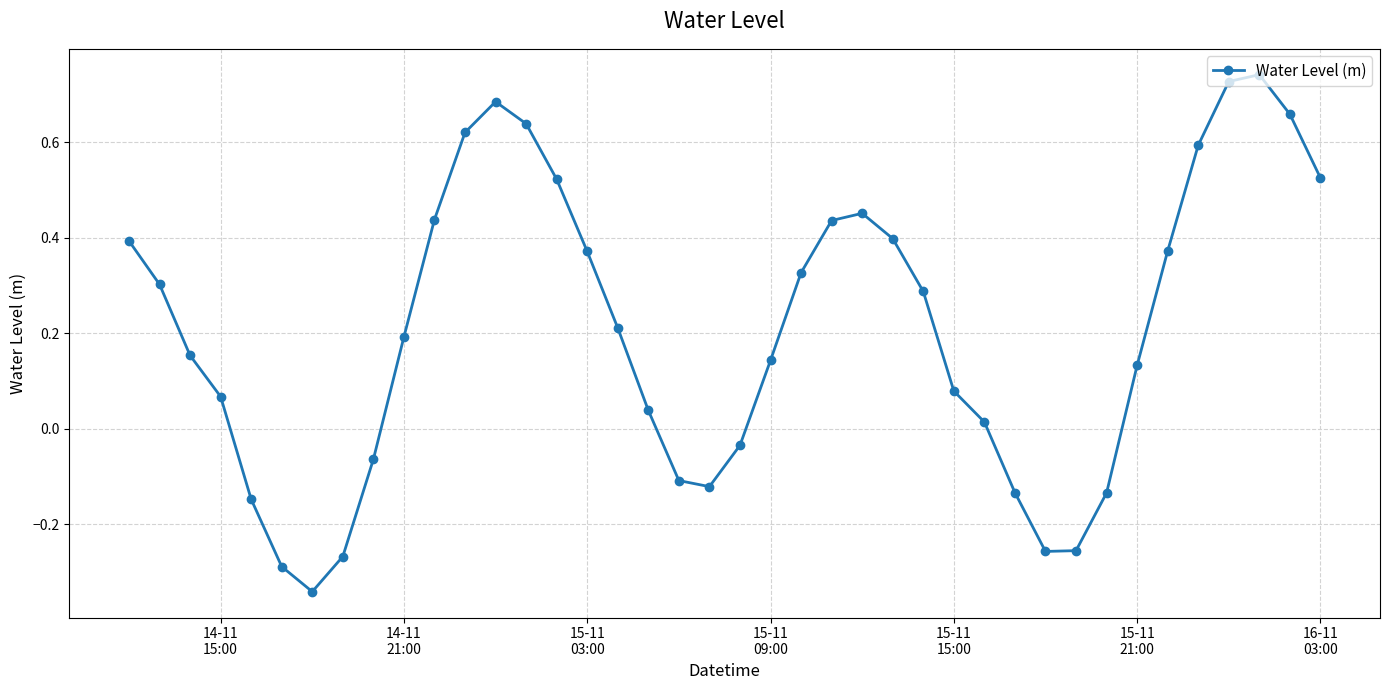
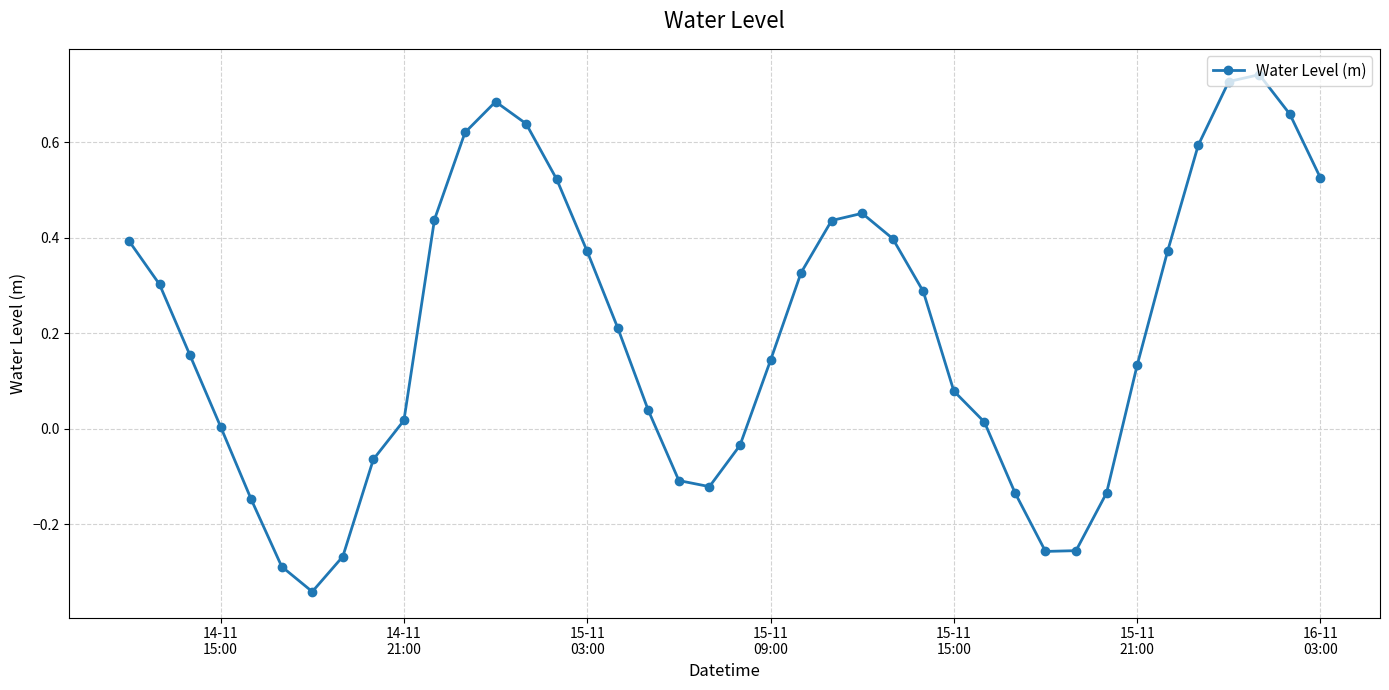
14-11 15:00: 0.07 -> 0.00
14-11 21:00: 0.19 -> 0.02
